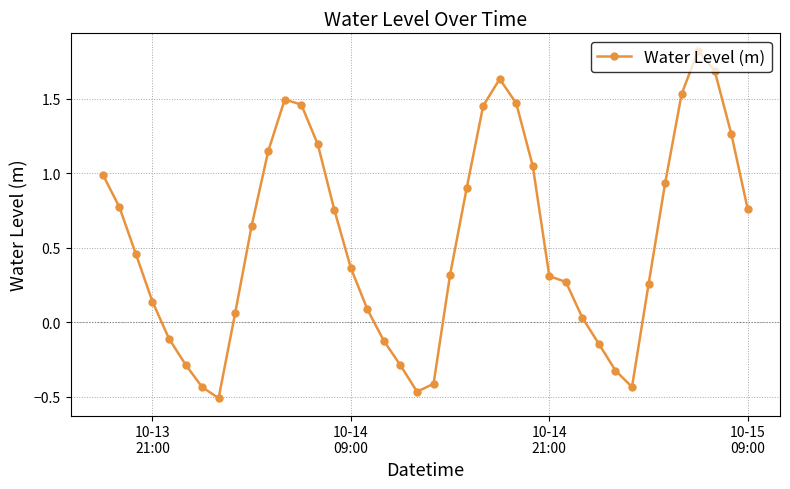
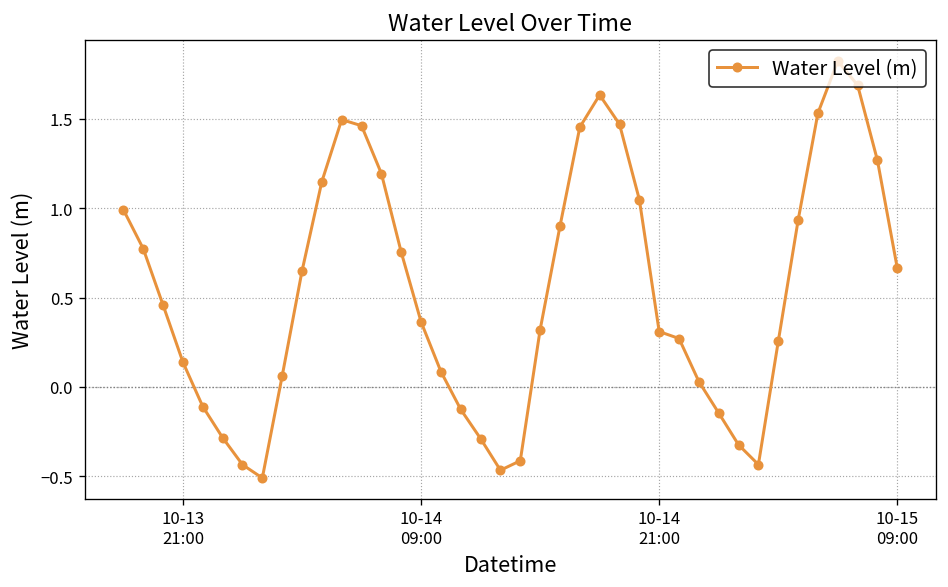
10-15 09:00: 0.76 -> 0.66
